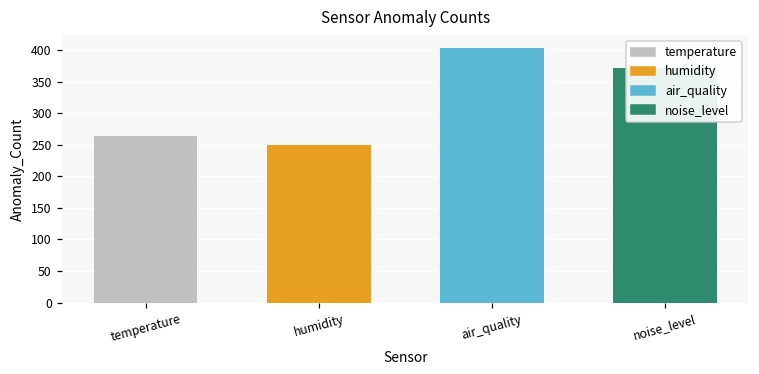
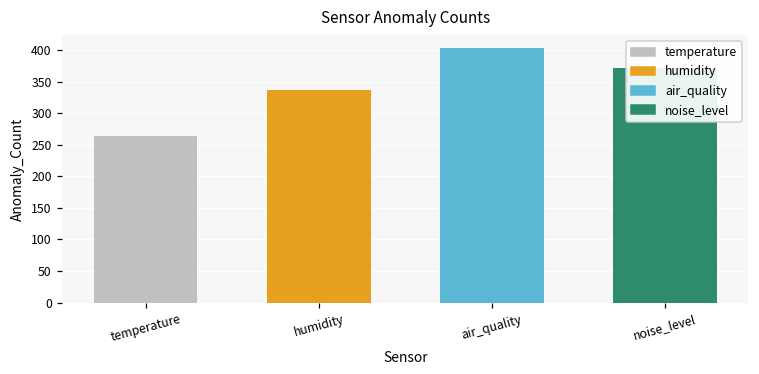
humidity: 250 -> 340
